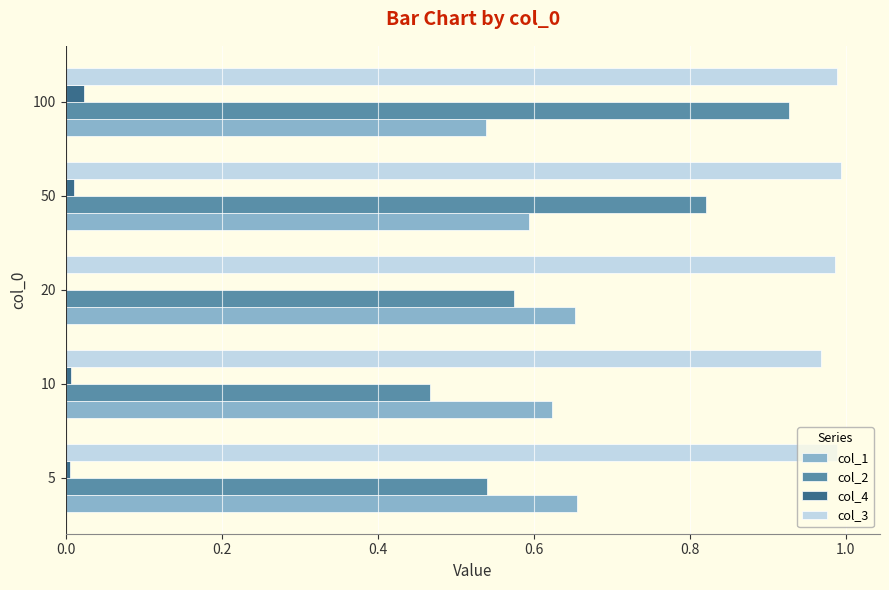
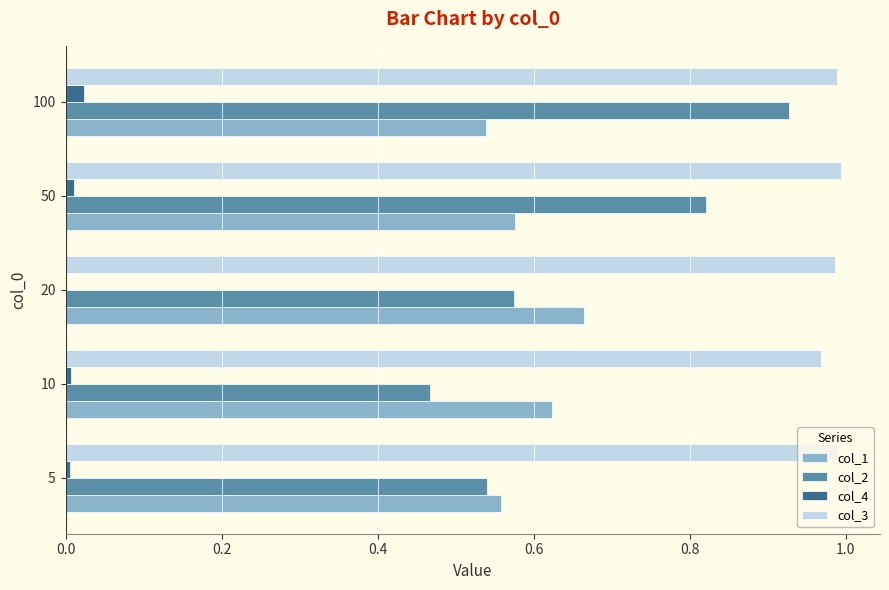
col_1, 50: 0.59 -> 0.58
col_1, 20: 0.65 -> 0.66
col_1, 5: 0.66 -> 0.56
